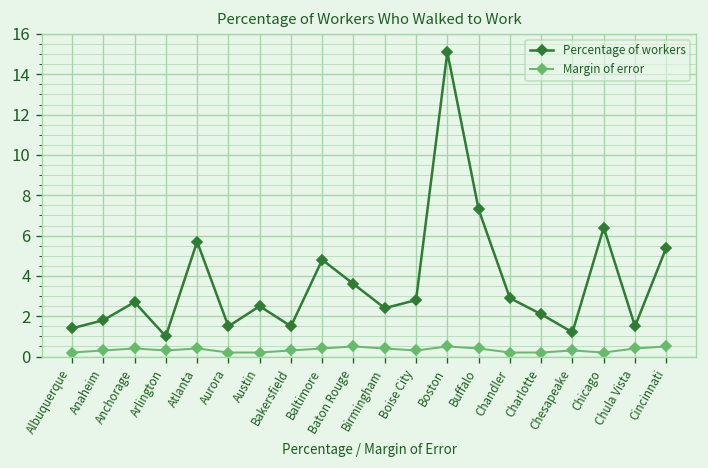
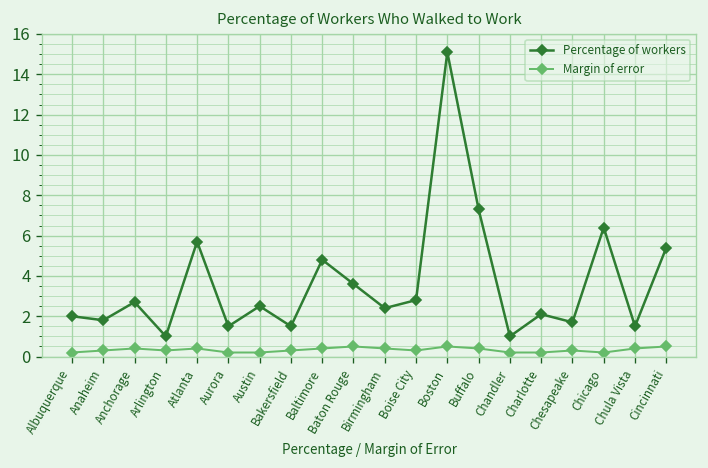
Percentage of workers, Albuquerque: 1.4 -> 2.0
Percentage of workers, Chandler: 2.9 -> 1.0
Percentage of workers, Chesapeake: 1.2 -> 1.7
